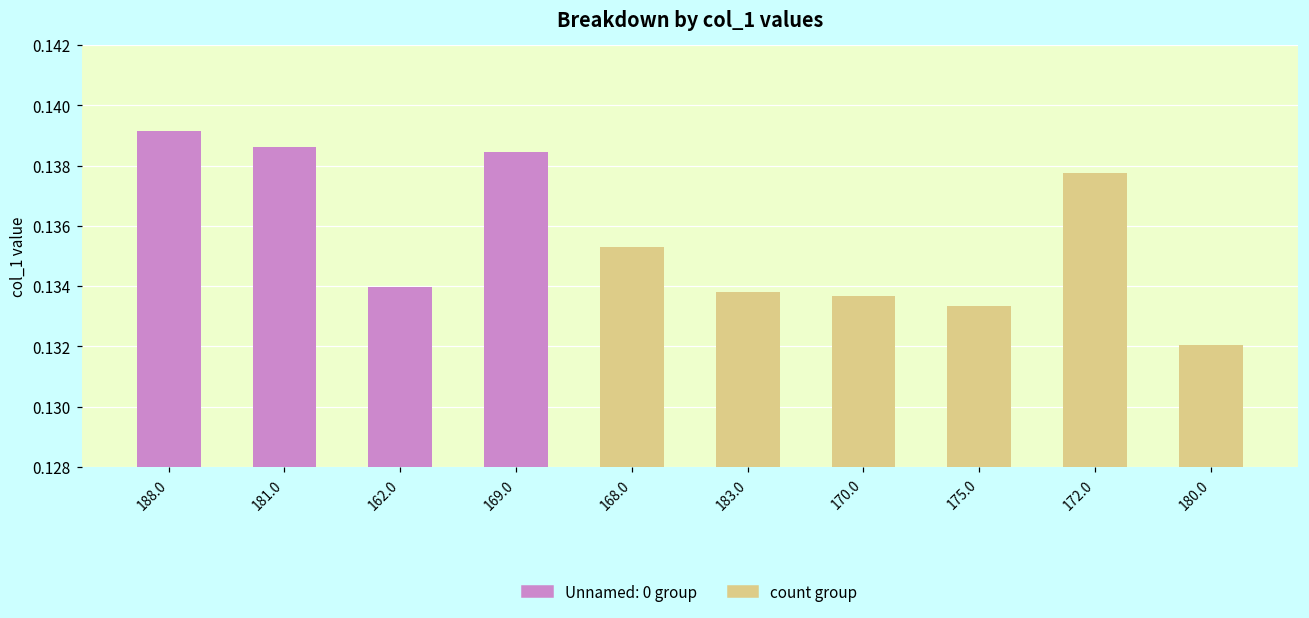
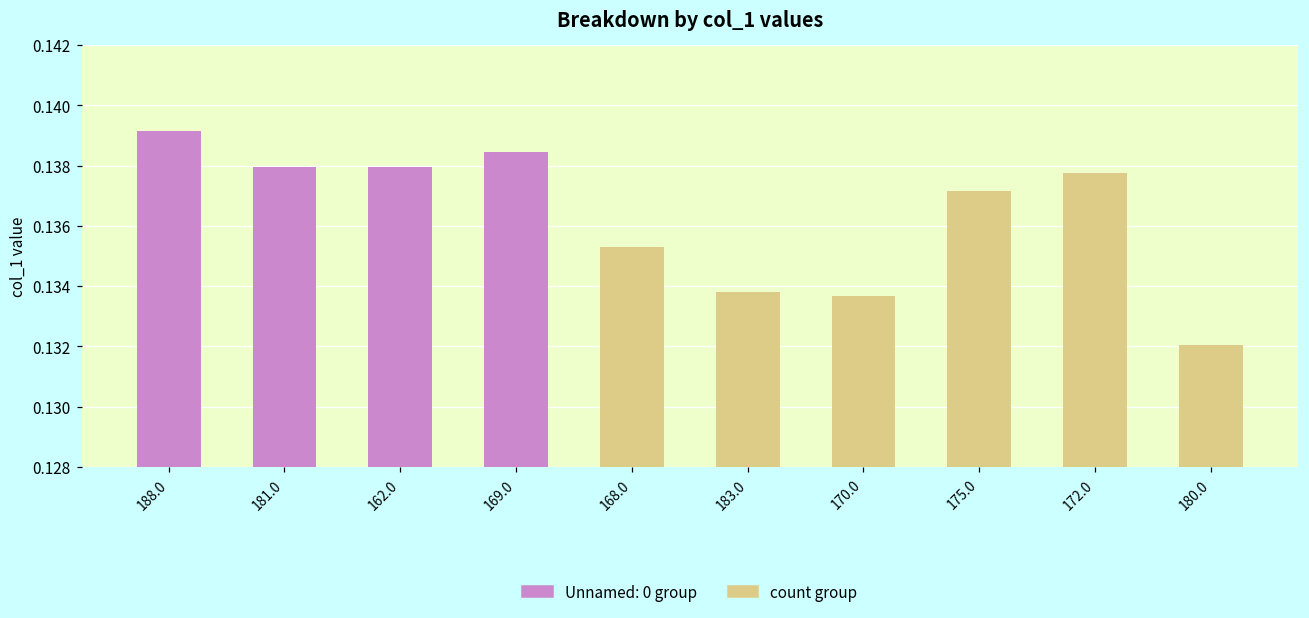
181.0: 0.1386 -> 0.1380
162.0: 0.1340 -> 0.1380
175.0: 0.1334 -> 0.1372
